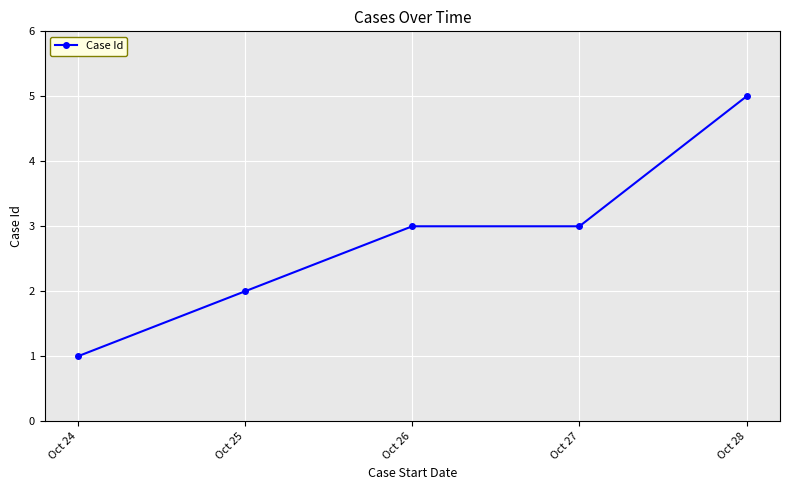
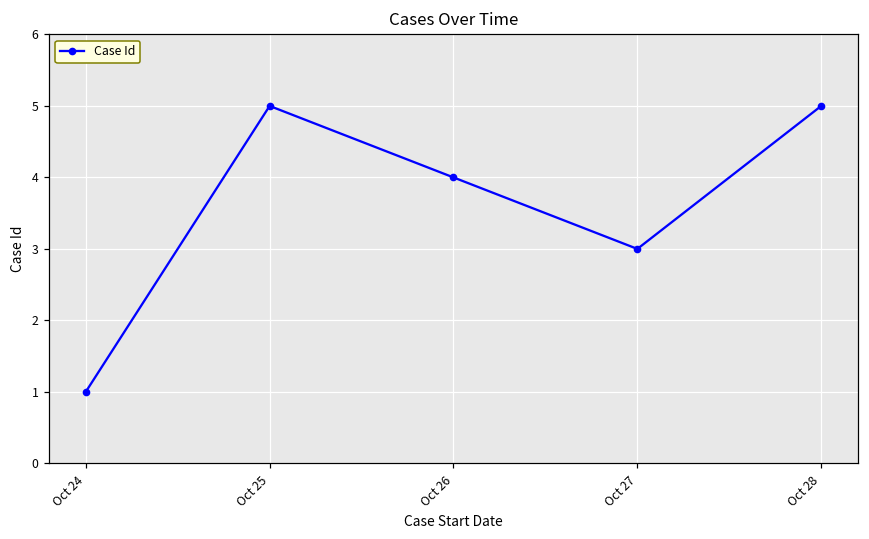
Oct 25: 2 -> 5
Oct 26: 3 -> 4
